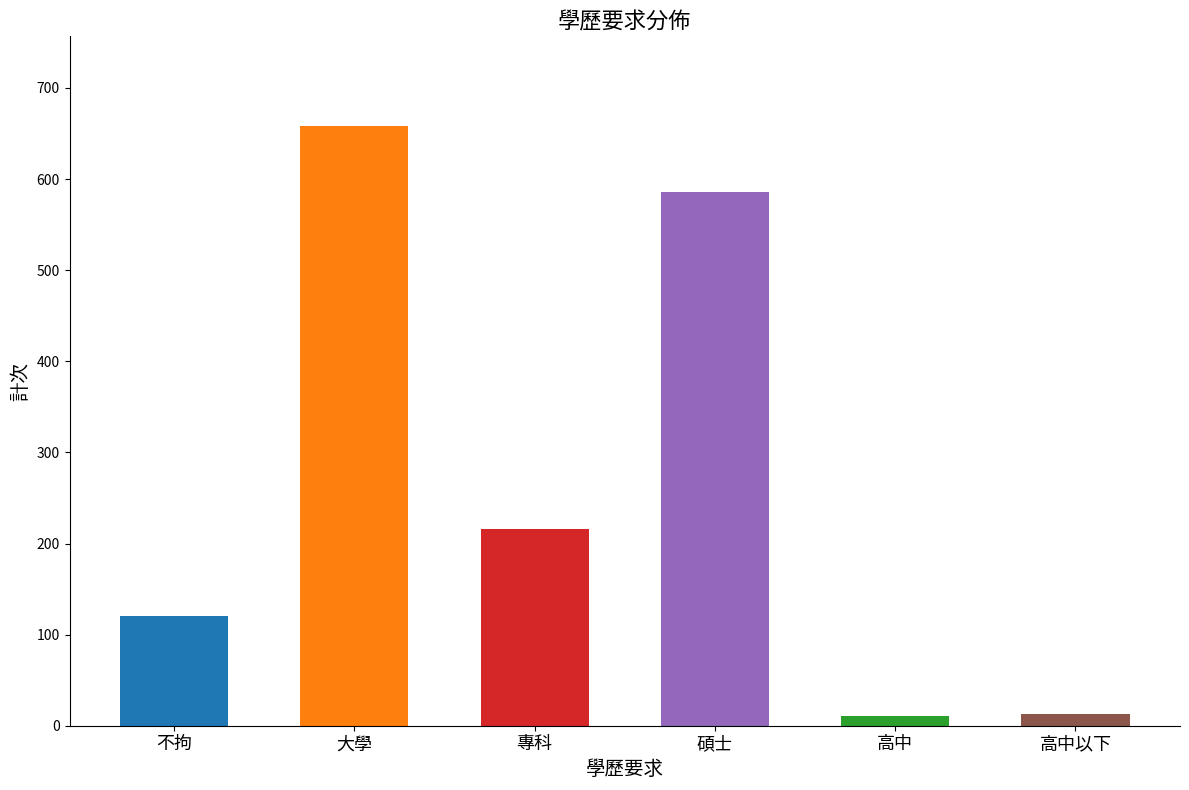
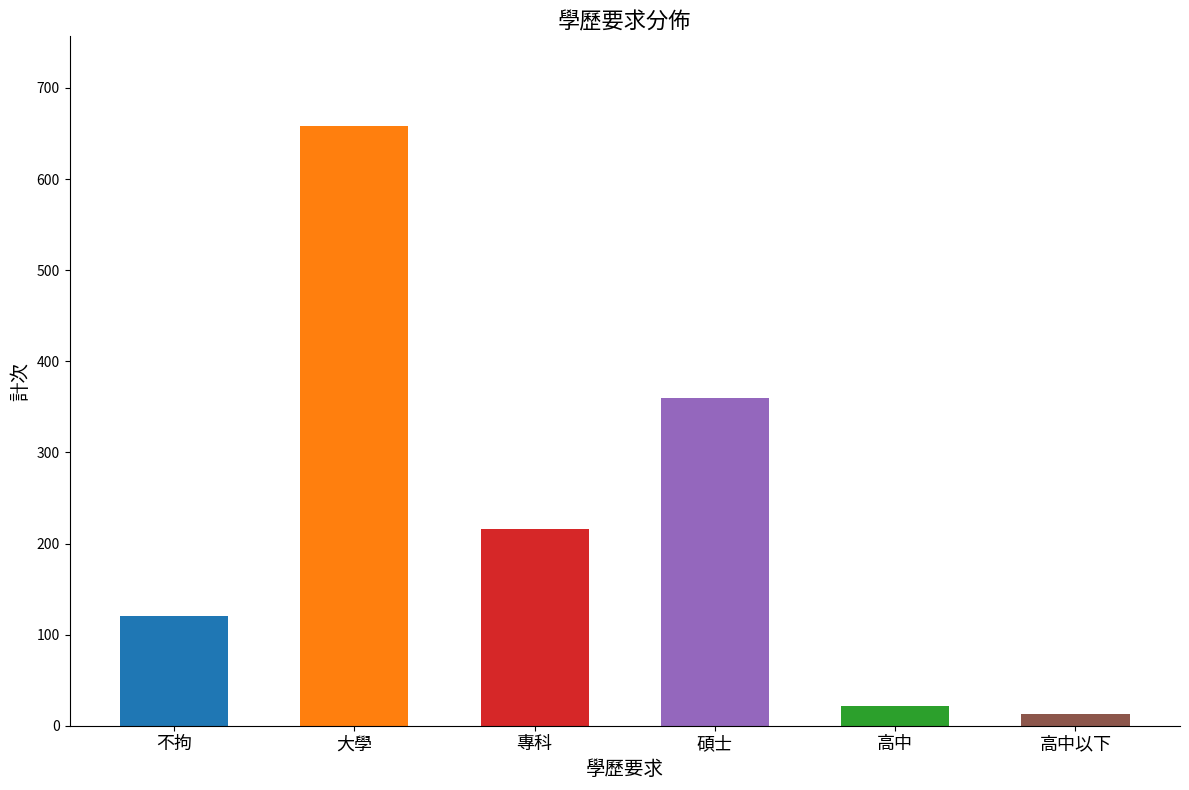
碩士: 590 -> 360
高中: 10 -> 20
